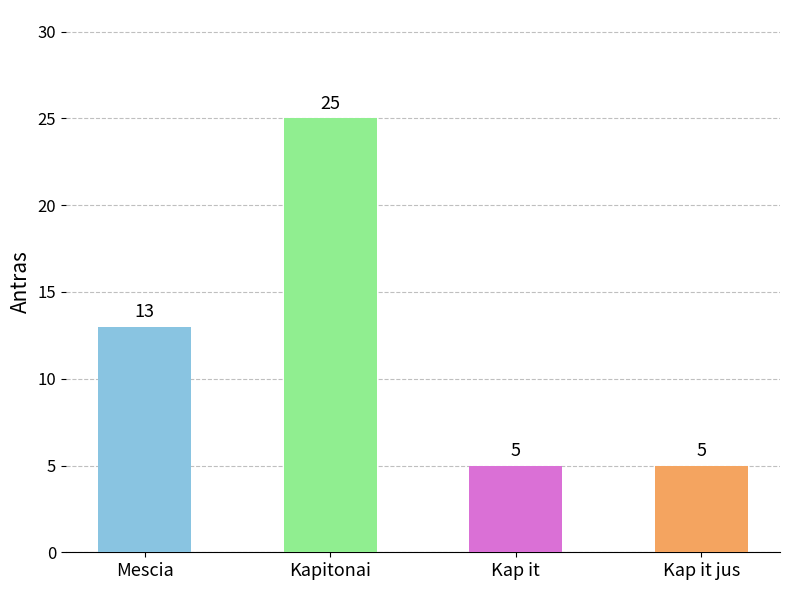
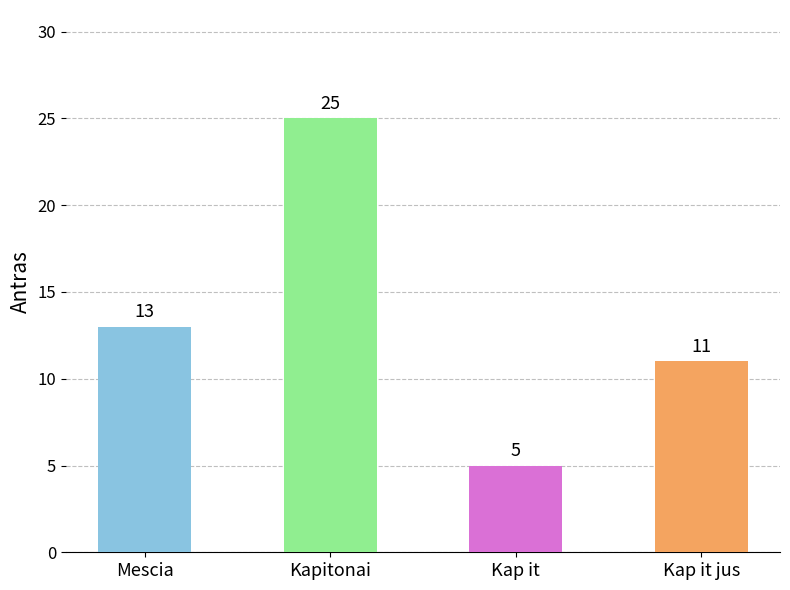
Kap it jus: 5 -> 11
